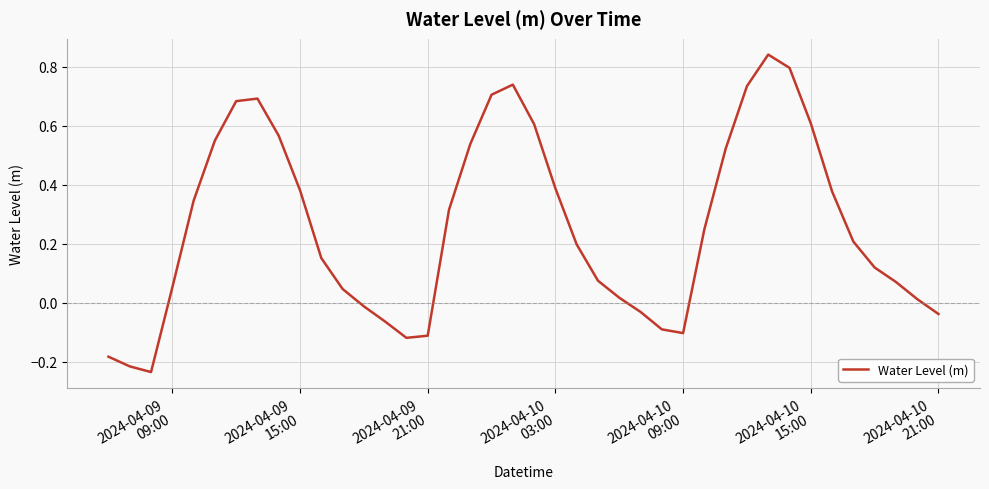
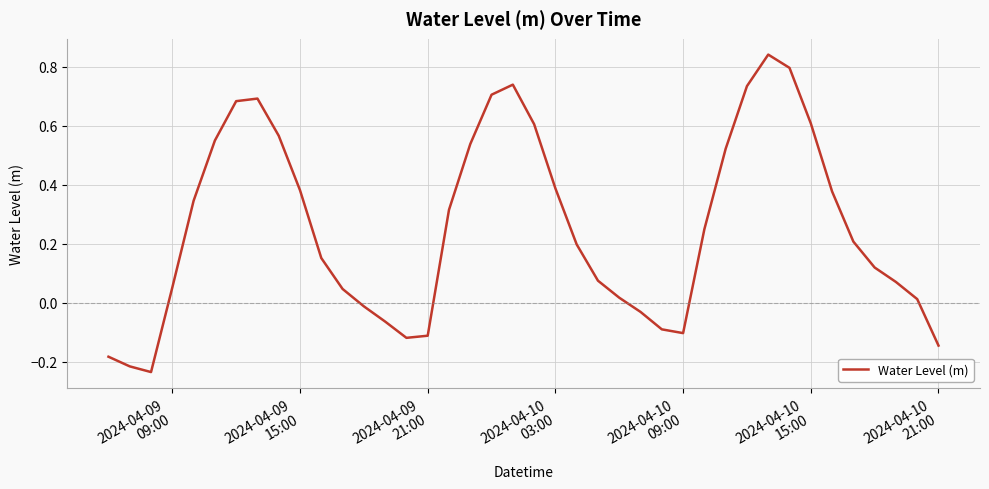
2024-04-10 21:00: -0.04 -> -0.14
